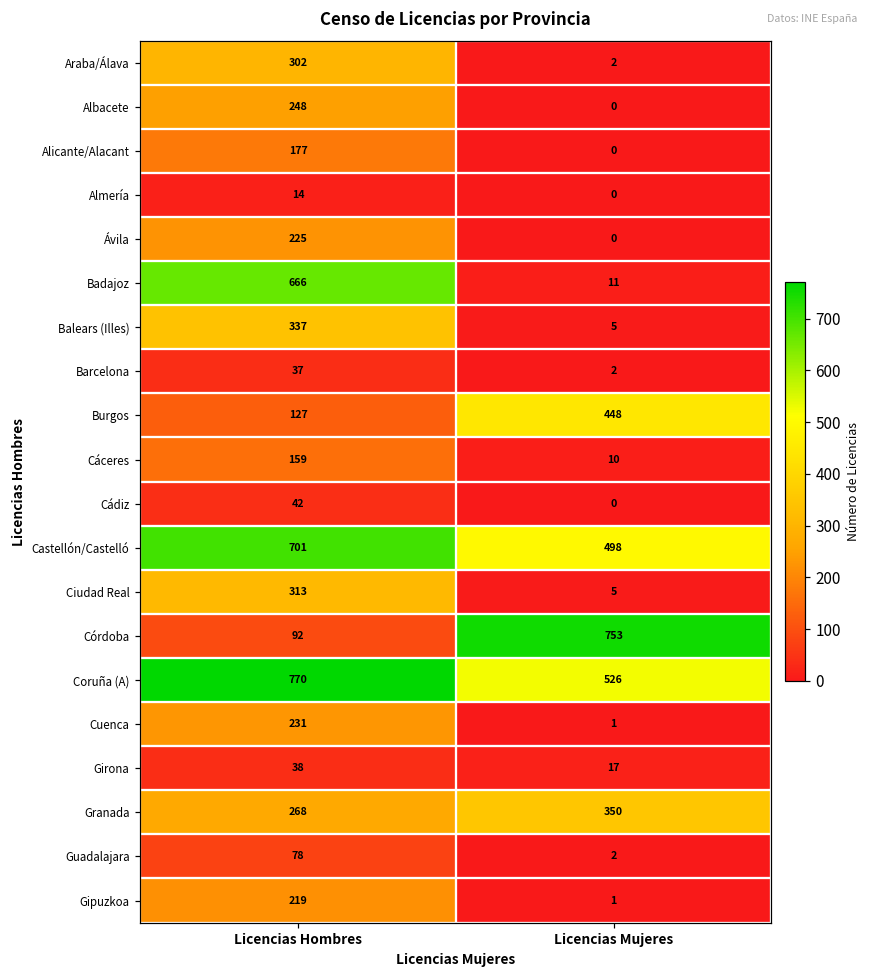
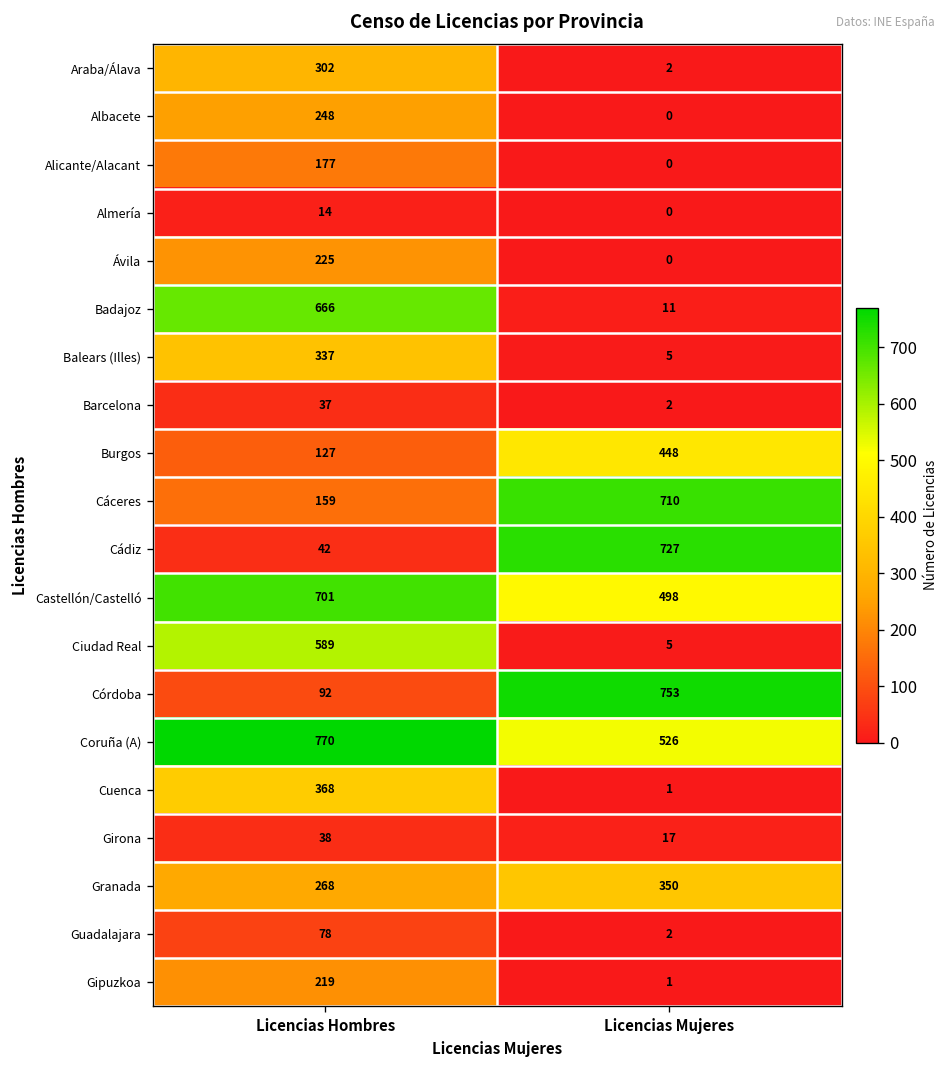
Cáceres, Licencias Mujeres: 10 -> 710
Cádiz, Licencias Mujeres: 0 -> 727
Ciudad Real, Licencias Hombres: 313 -> 589
Cuenca, Licencias Hombres: 231 -> 368
